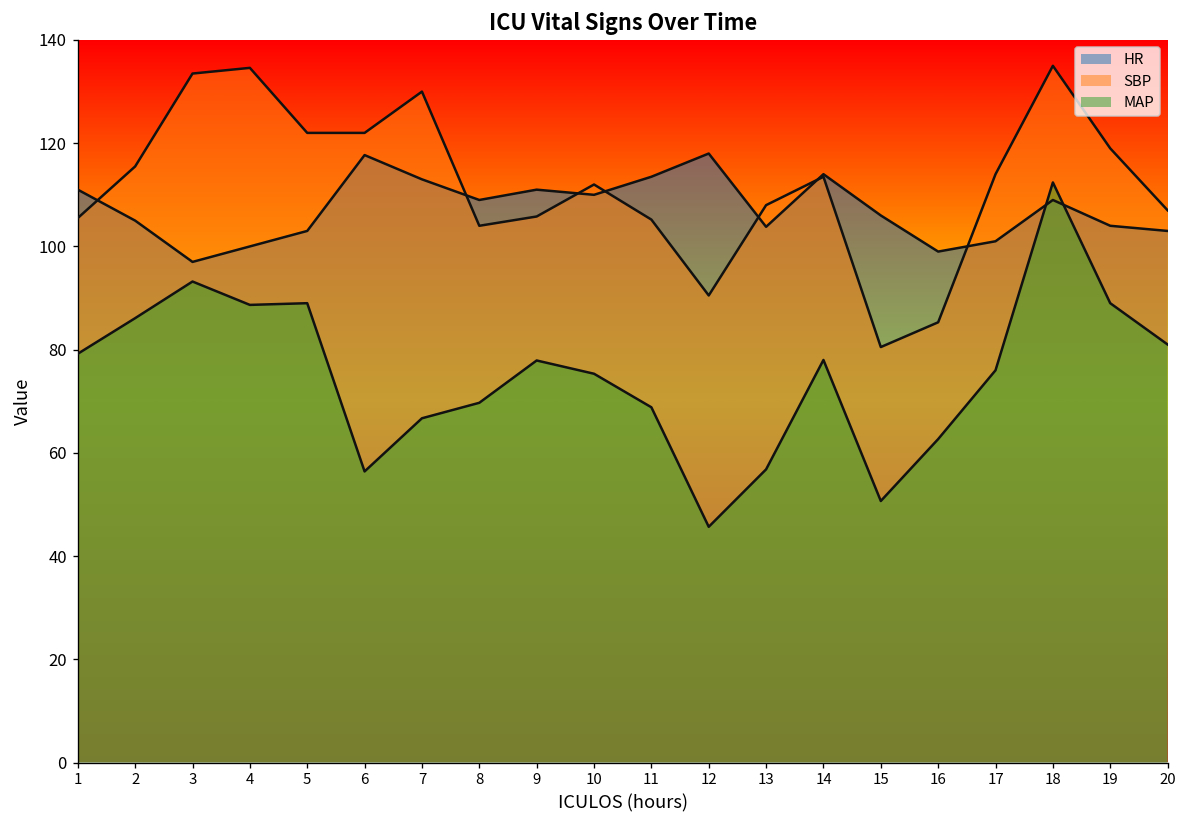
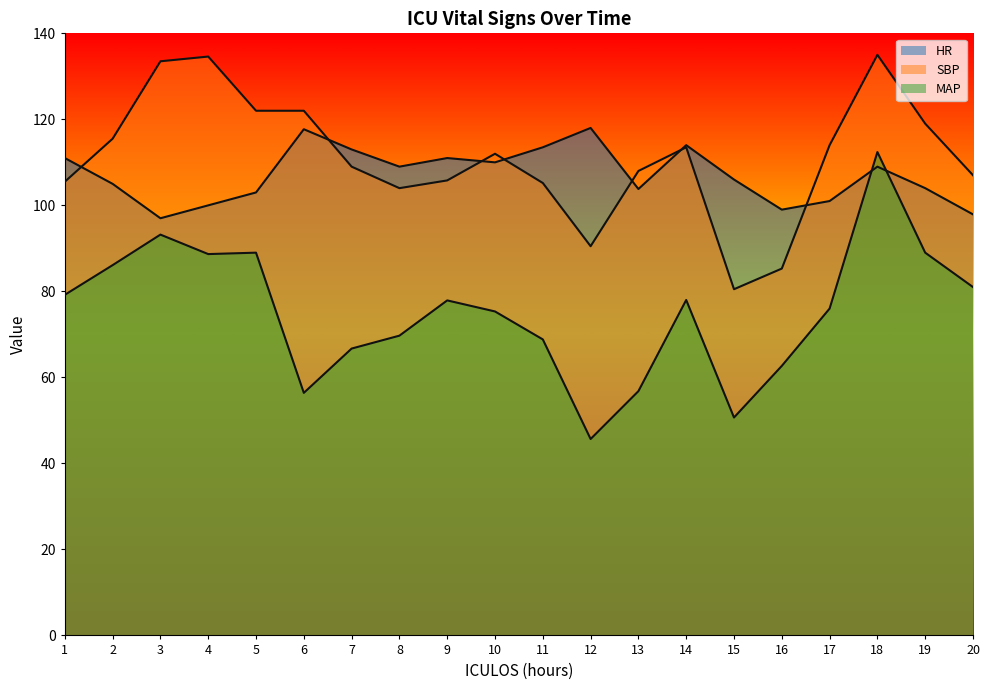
SBP, 7: 130 -> 109
HR, 20: 103 -> 98
